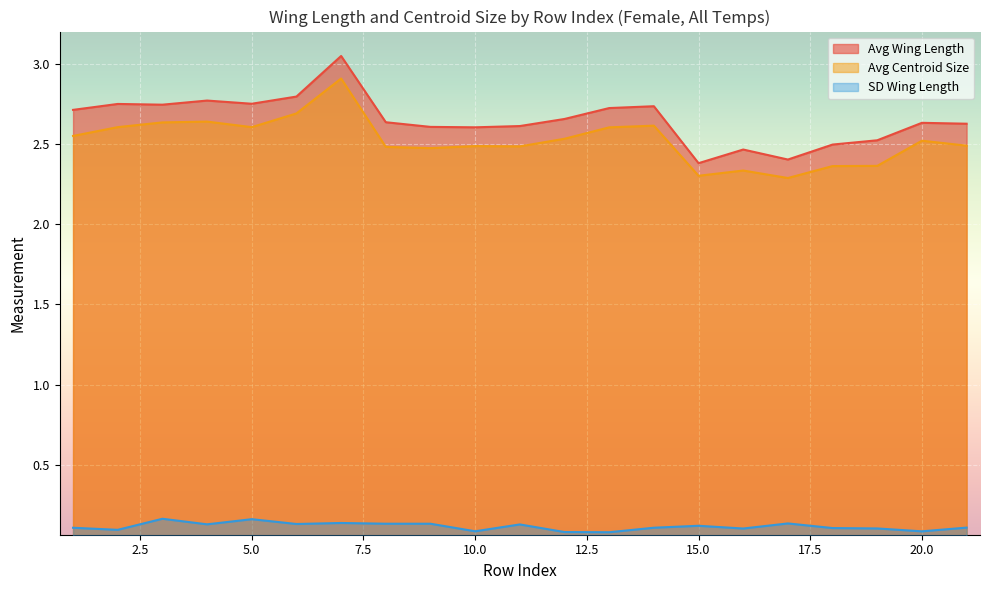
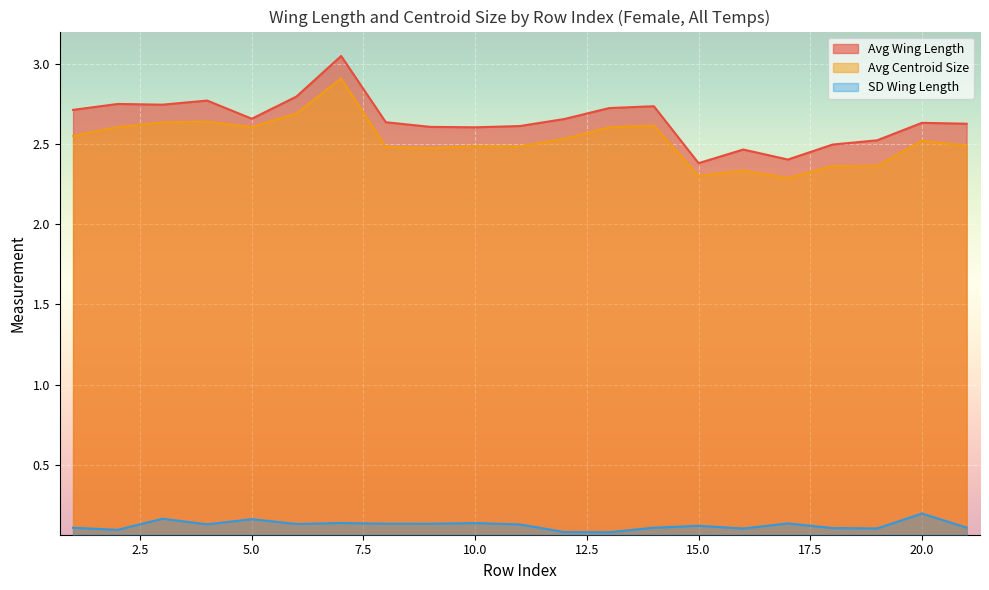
Avg Wing Length, 5.0: 2.75 -> 2.66
SD Wing Length, 10.0: 0.08 -> 0.13
SD Wing Length, 20.0: 0.08 -> 0.19
